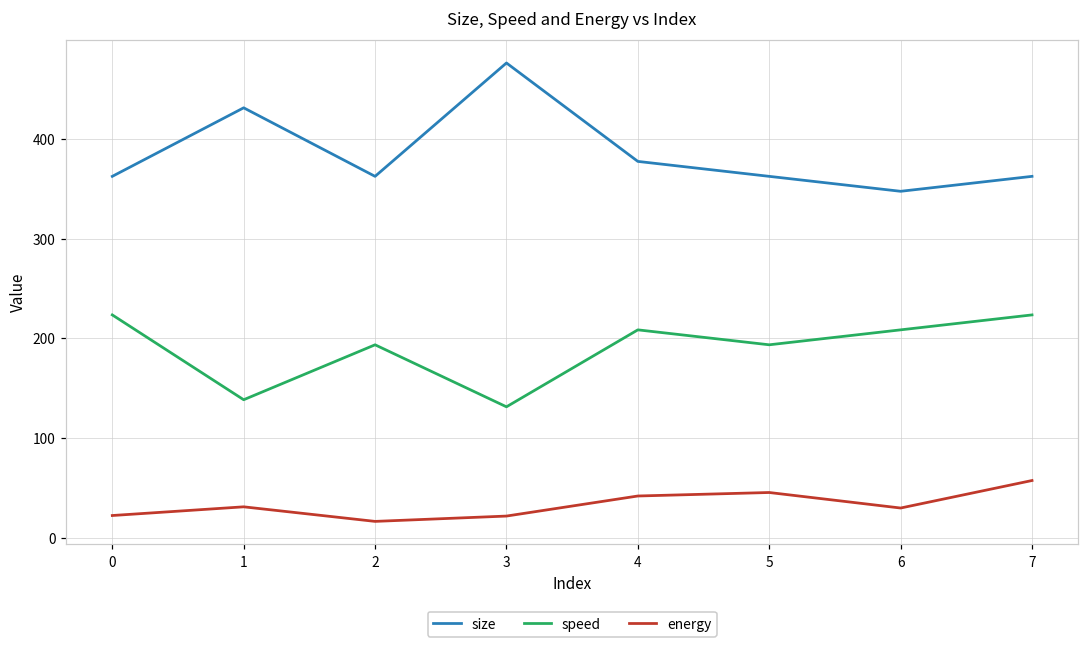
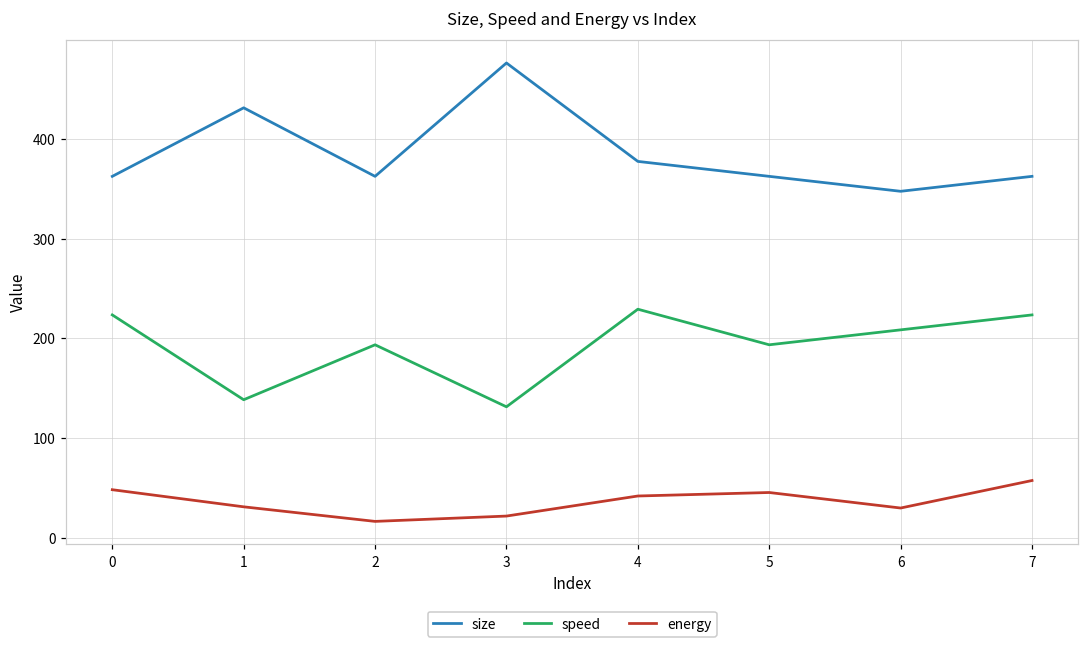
energy, 0: 20 -> 50
speed, 4: 210 -> 230
